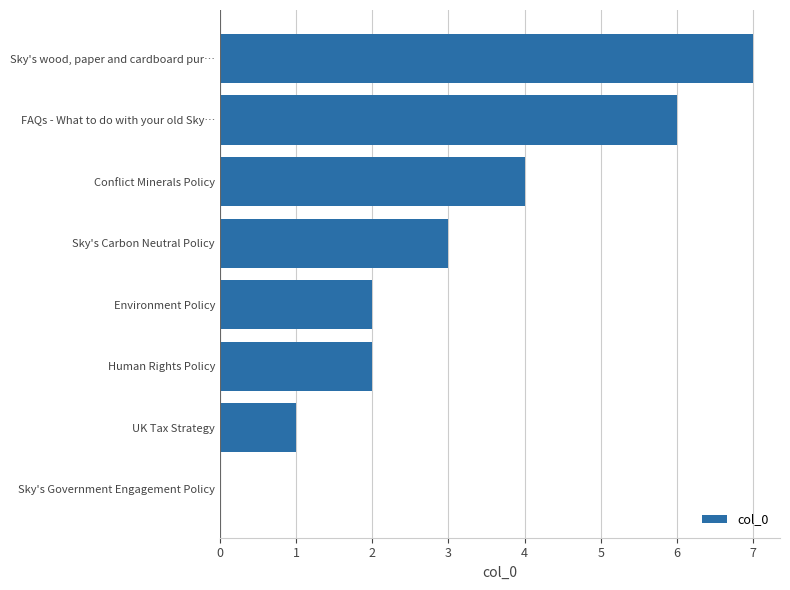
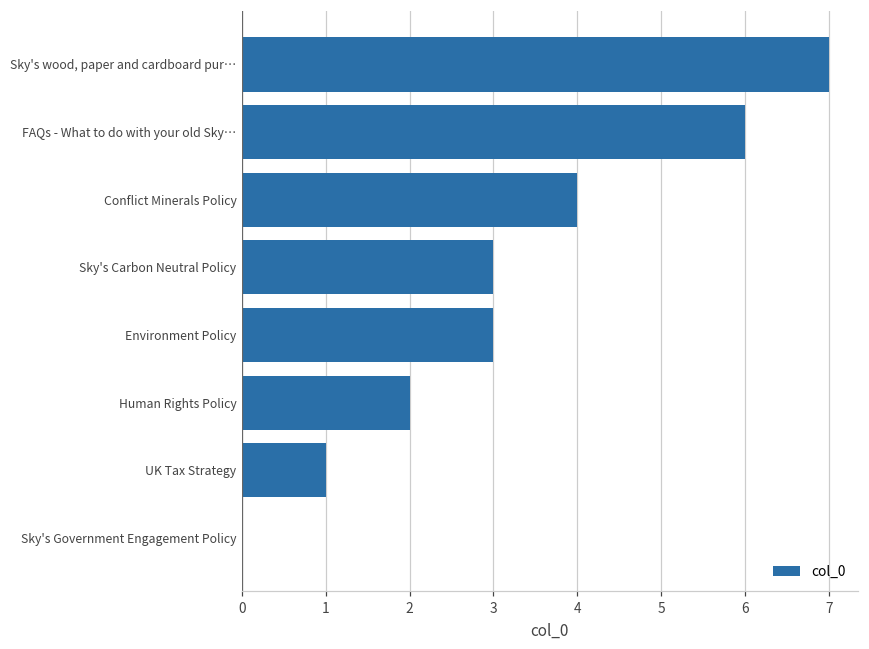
Environment Policy: 2 -> 3
